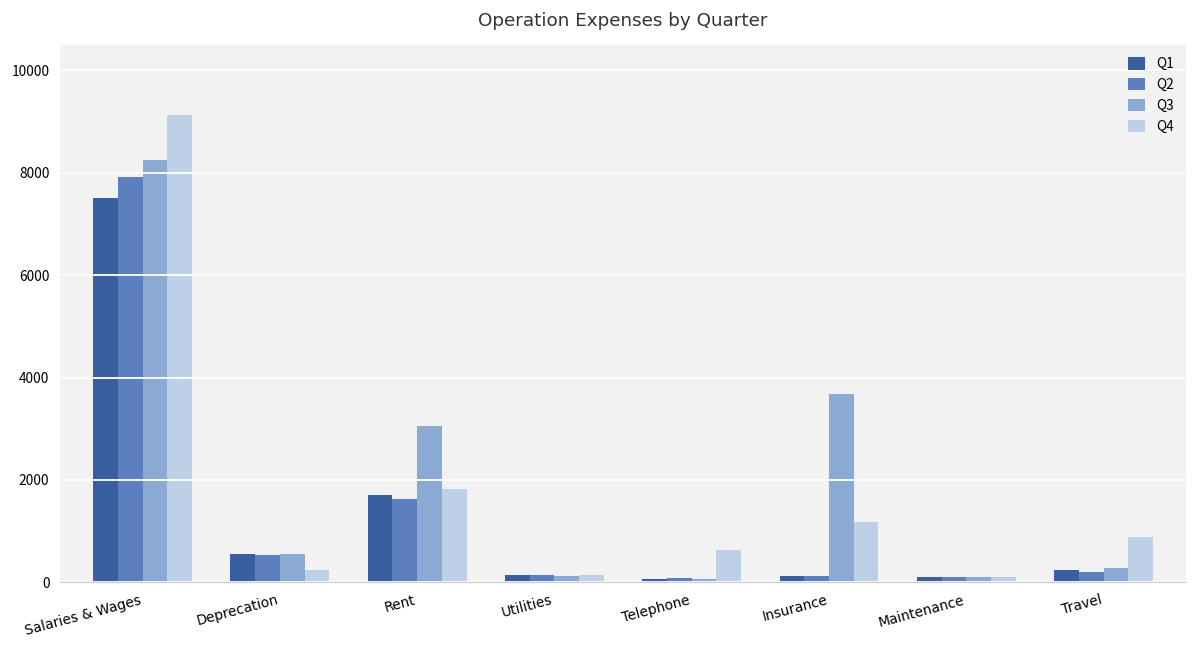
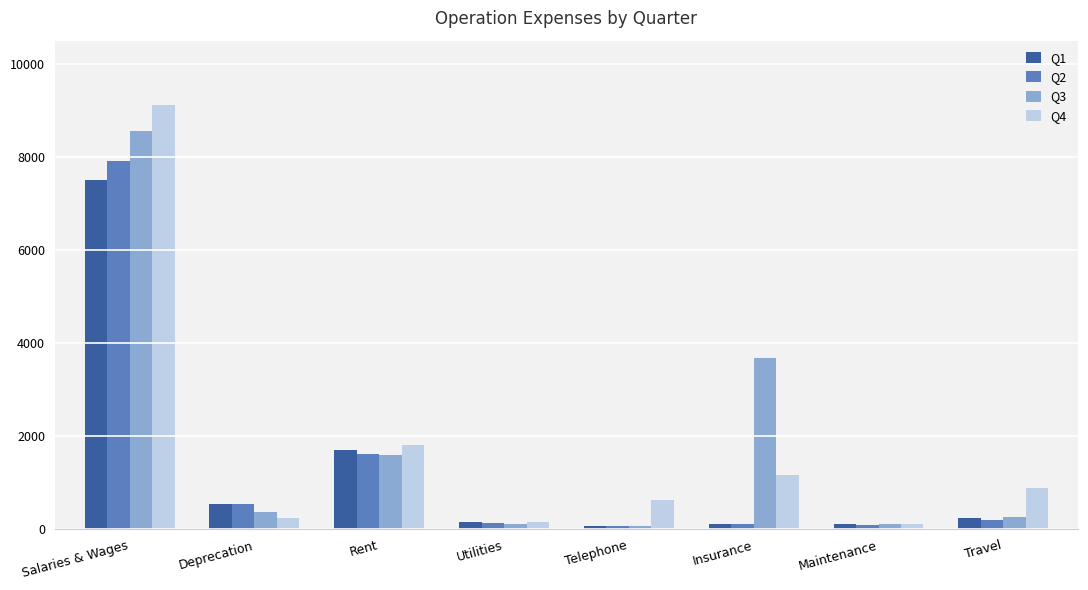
Q3, Salaries & Wages: 8300 -> 8500
Q3, Deprecation: 600 -> 400
Q3, Rent: 3100 -> 1600
